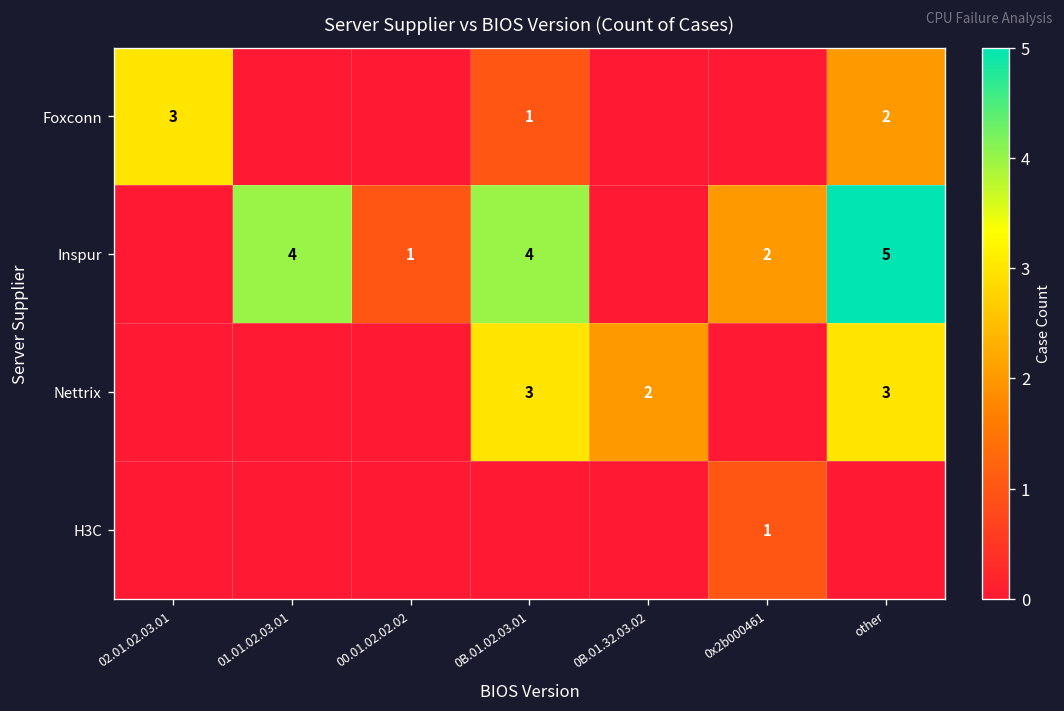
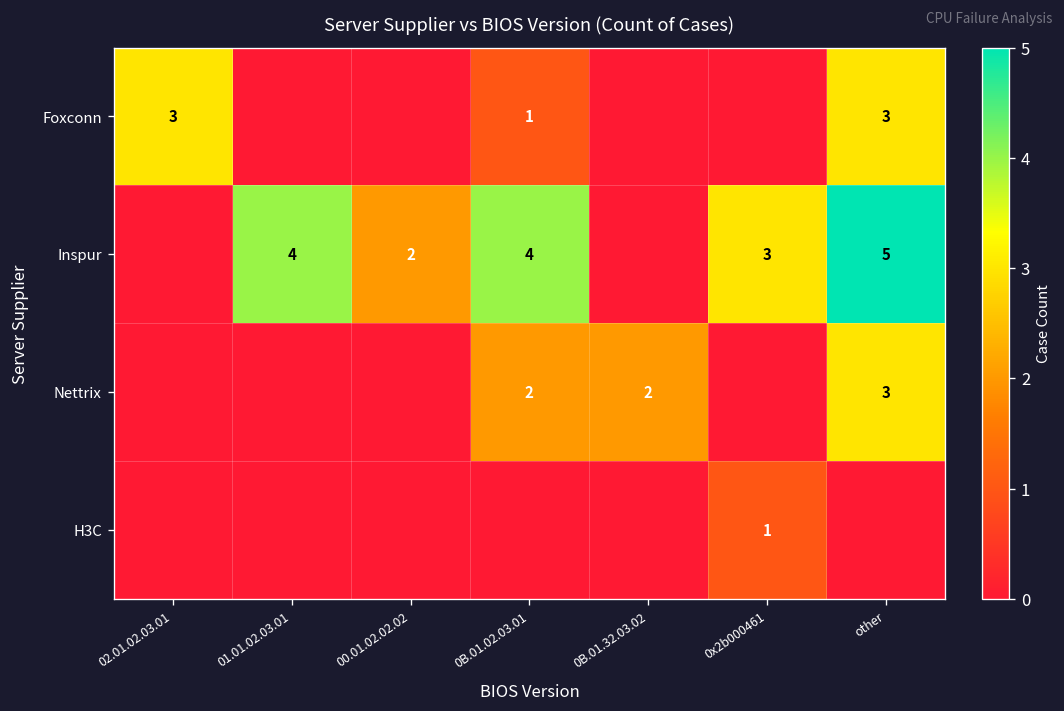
Foxconn, other: 2 -> 3
Inspur, 00.01.02.02.02: 1 -> 2
Inspur, 0x2b000461: 2 -> 3
Nettrix, 0B.01.02.03.01: 3 -> 2
